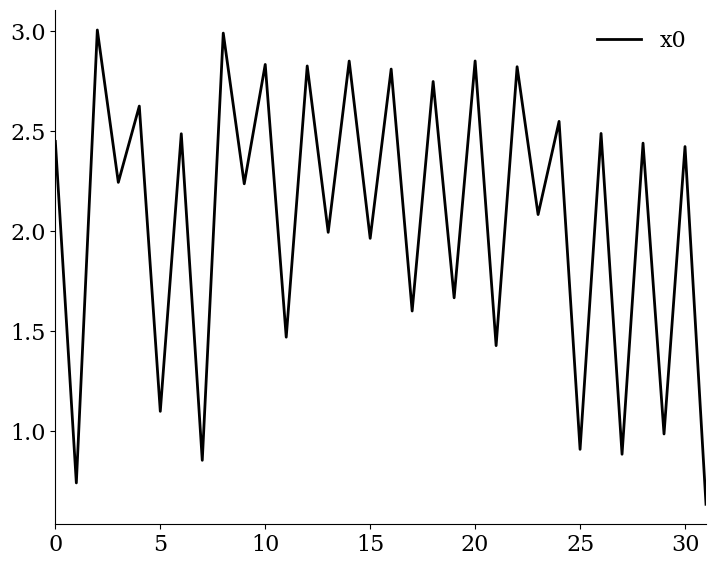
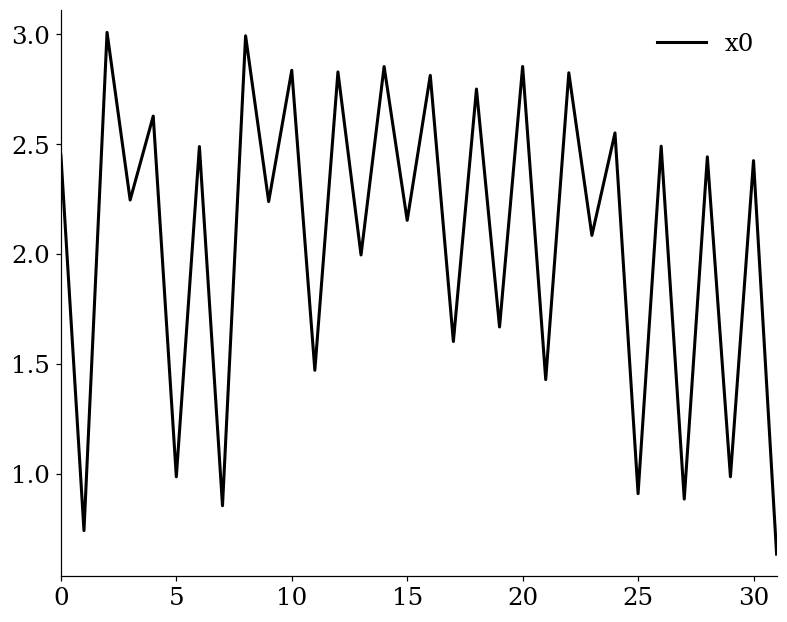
5: 1.10 -> 0.99
15: 1.96 -> 2.15
